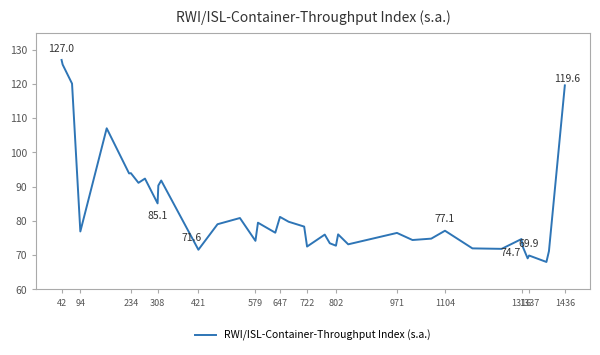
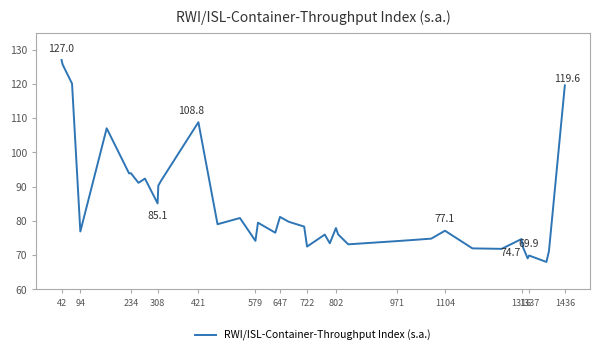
421: 71.6 -> 108.8
802: 73 -> 78
971: 76 -> 74
